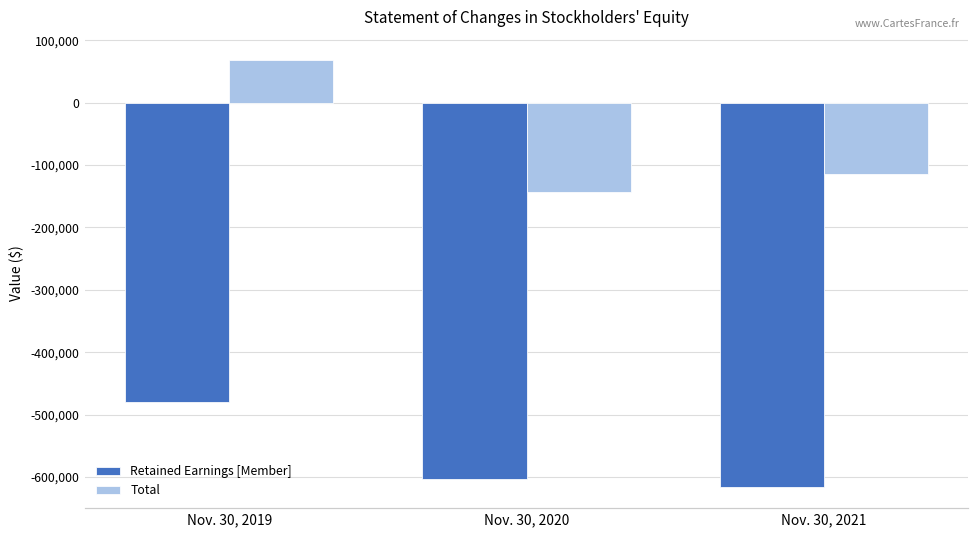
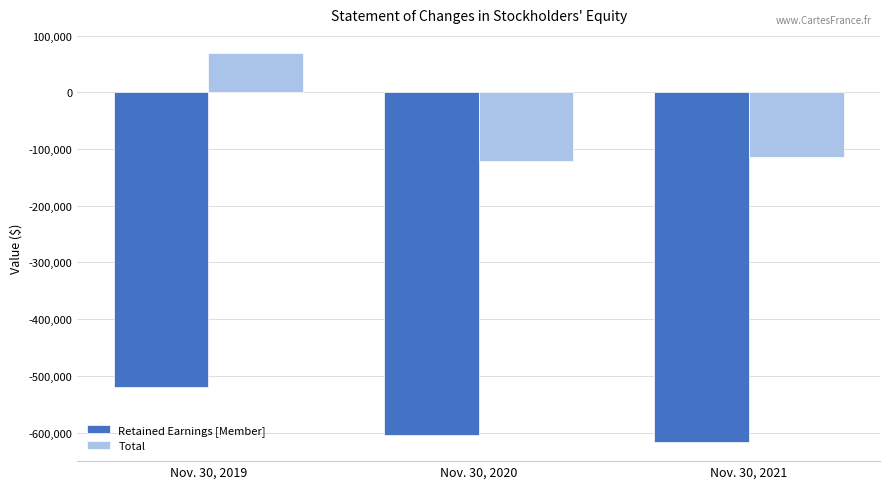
Retained Earnings [Member], Nov. 30, 2019: -480,000 -> -520,000
Total, Nov. 30, 2020: -140,000 -> -120,000
